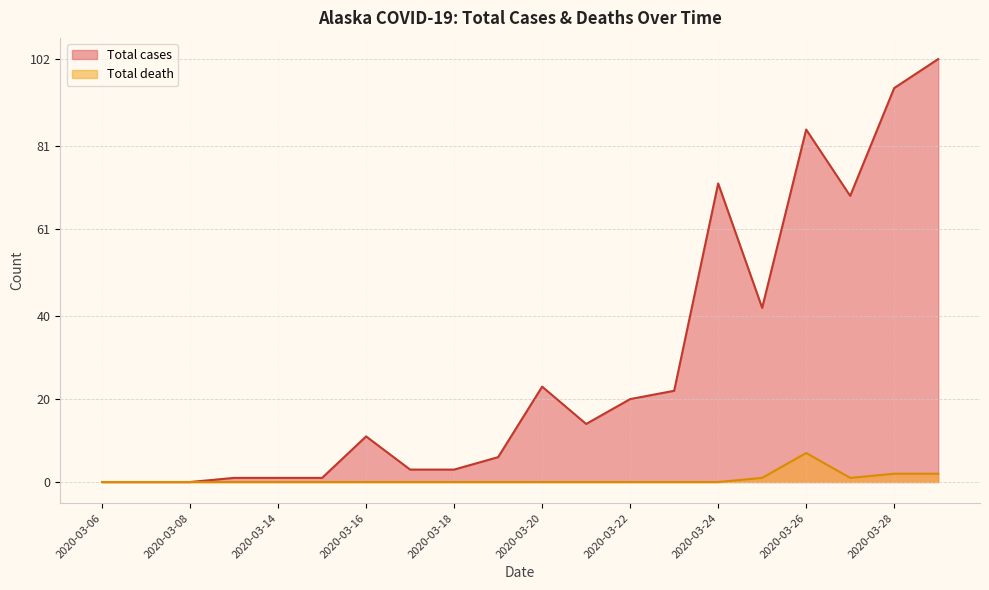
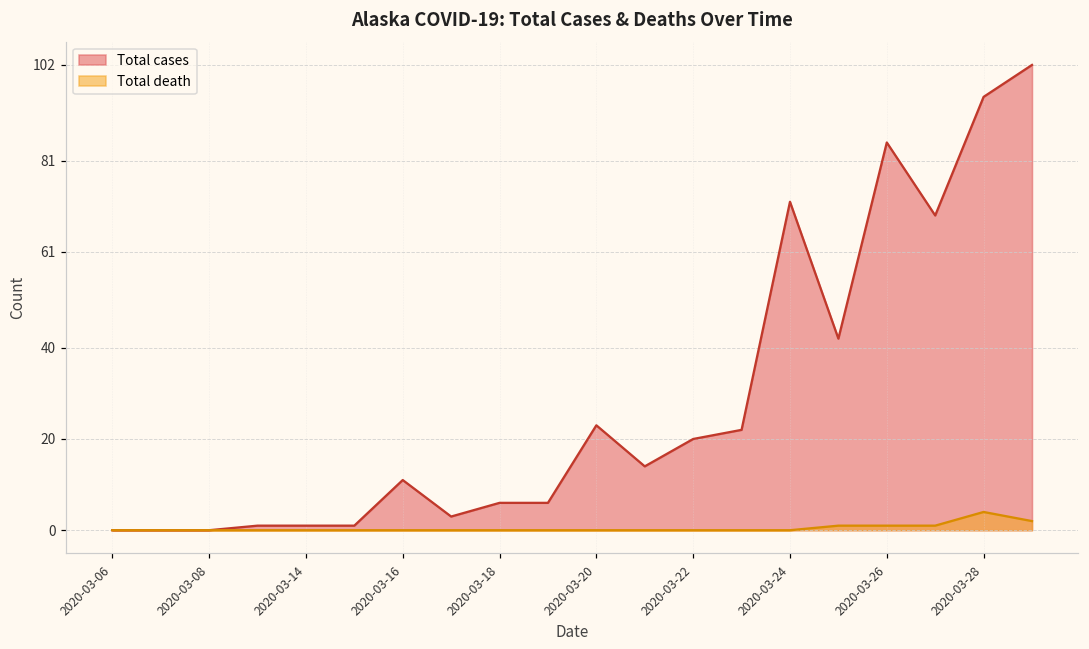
Total cases, 2020-03-18: 3 -> 6
Total death, 2020-03-26: 7 -> 1
Total death, 2020-03-28: 2 -> 4
